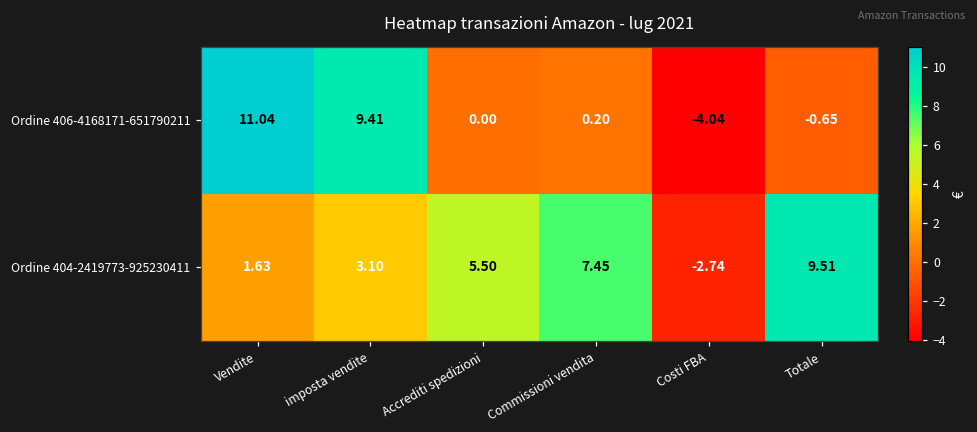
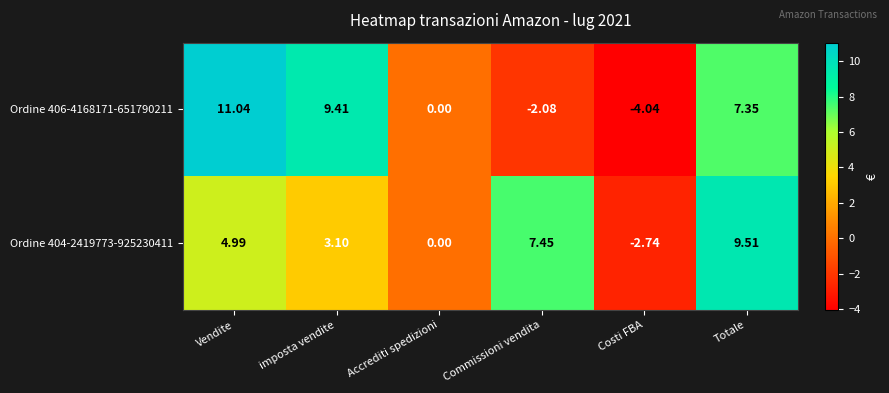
Ordine 406-4168171-651790211, Commissioni vendita: 0.20 -> -2.08
Ordine 406-4168171-651790211, Totale: -0.65 -> 7.35
Ordine 404-2419773-925230411, Vendite: 1.63 -> 4.99
Ordine 404-2419773-925230411, Accrediti spedizioni: 5.50 -> 0.00
